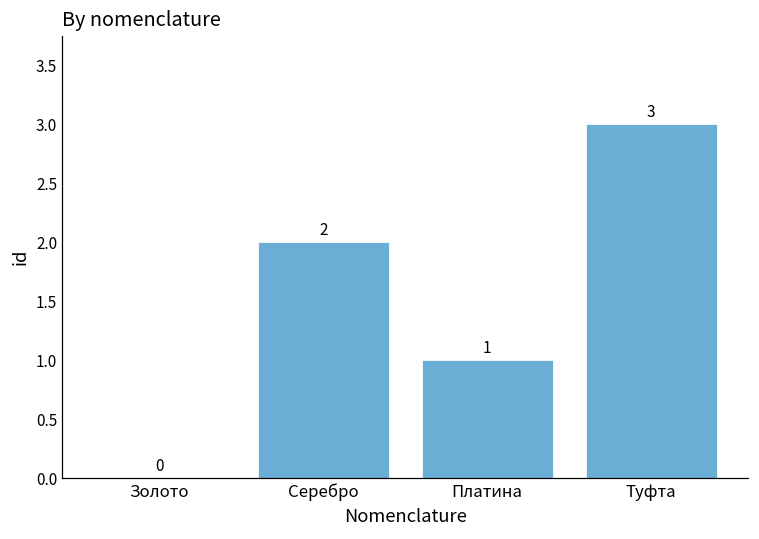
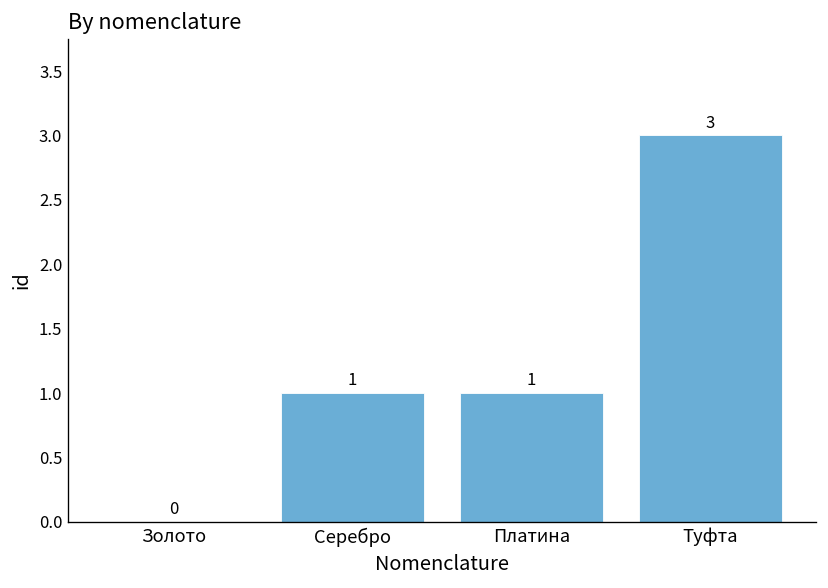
Серебро: 2 -> 1
